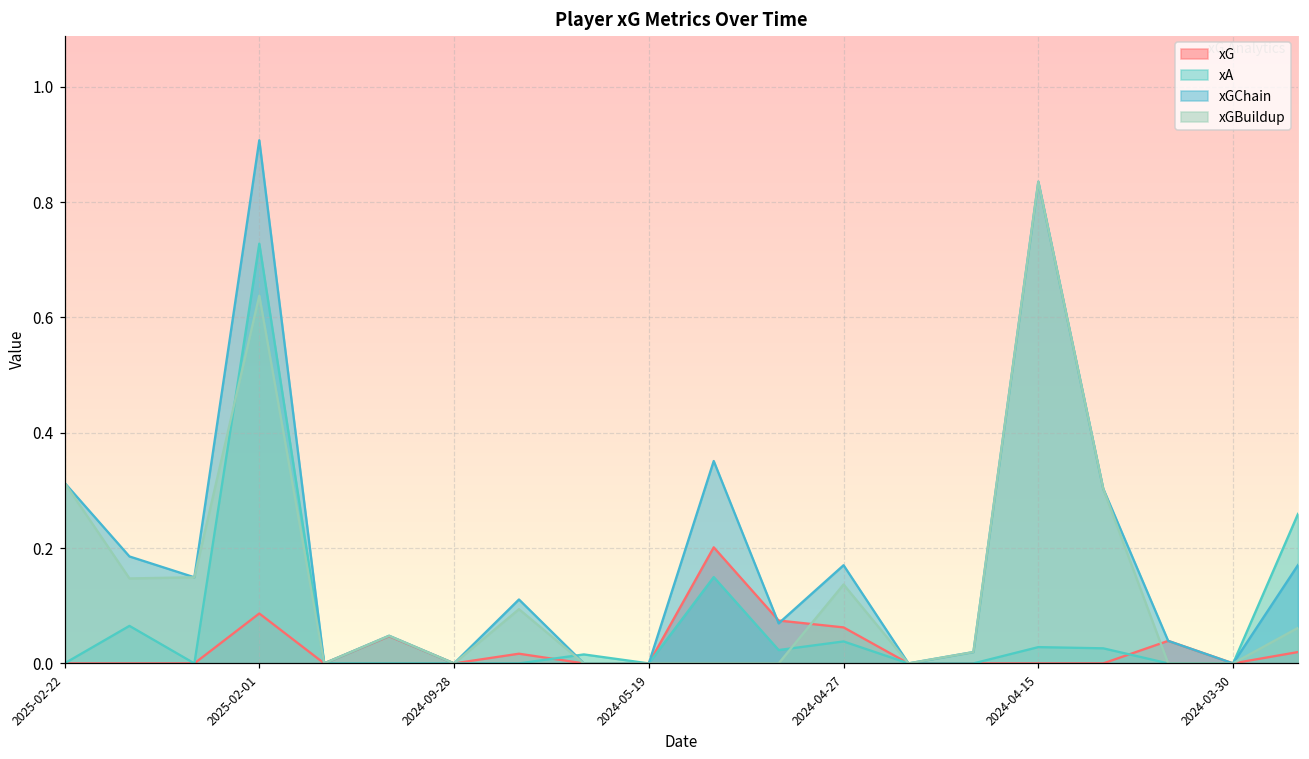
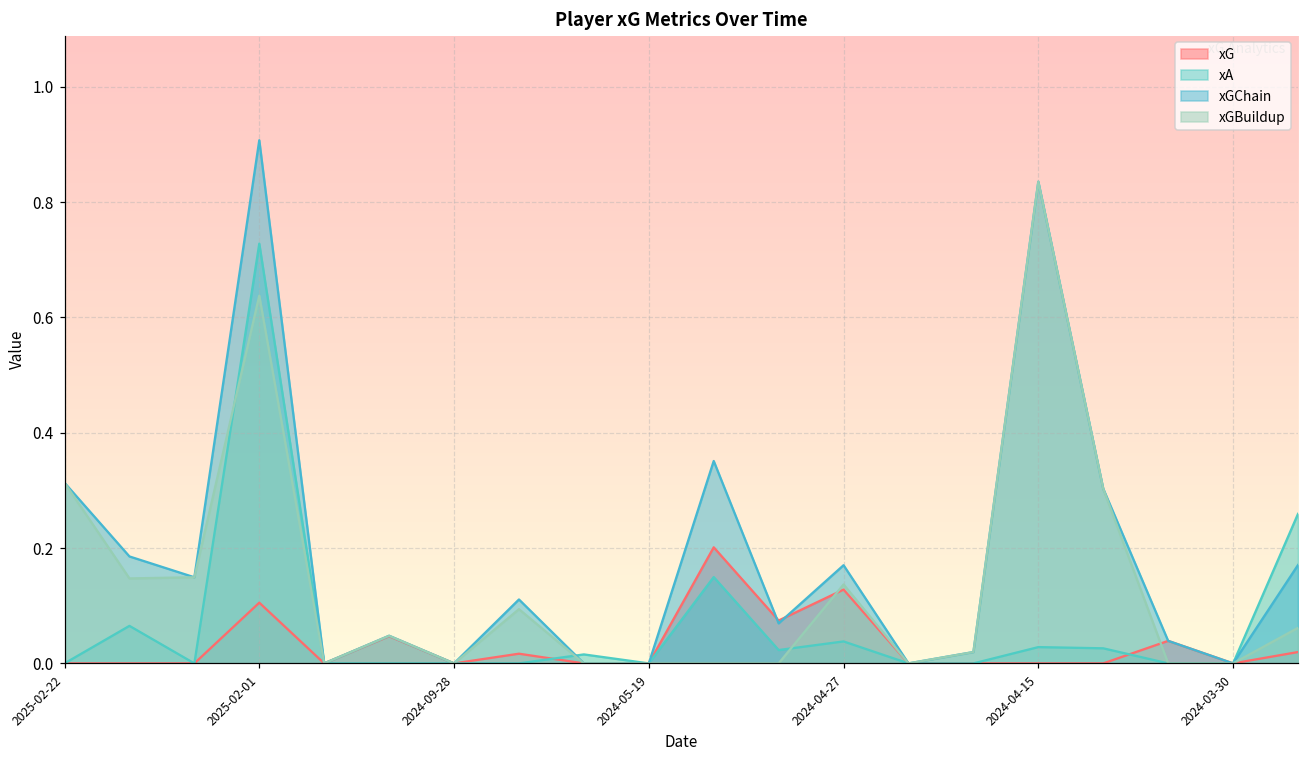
xG, 2025-02-01: 0.09 -> 0.11
xG, 2024-04-27: 0.06 -> 0.13
